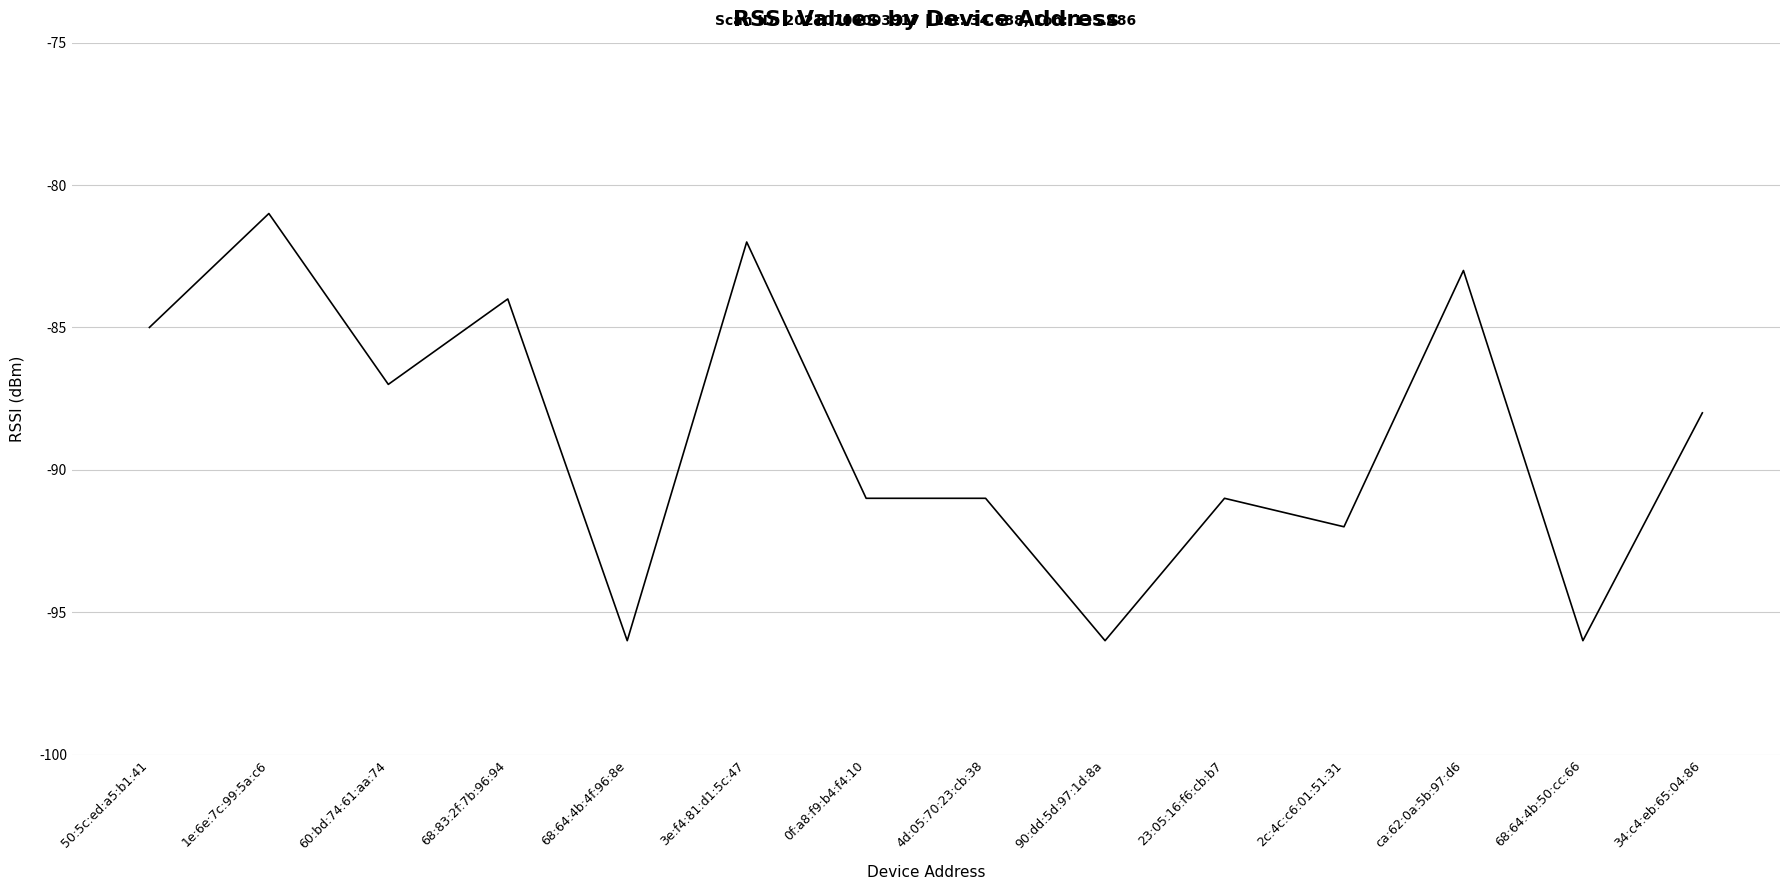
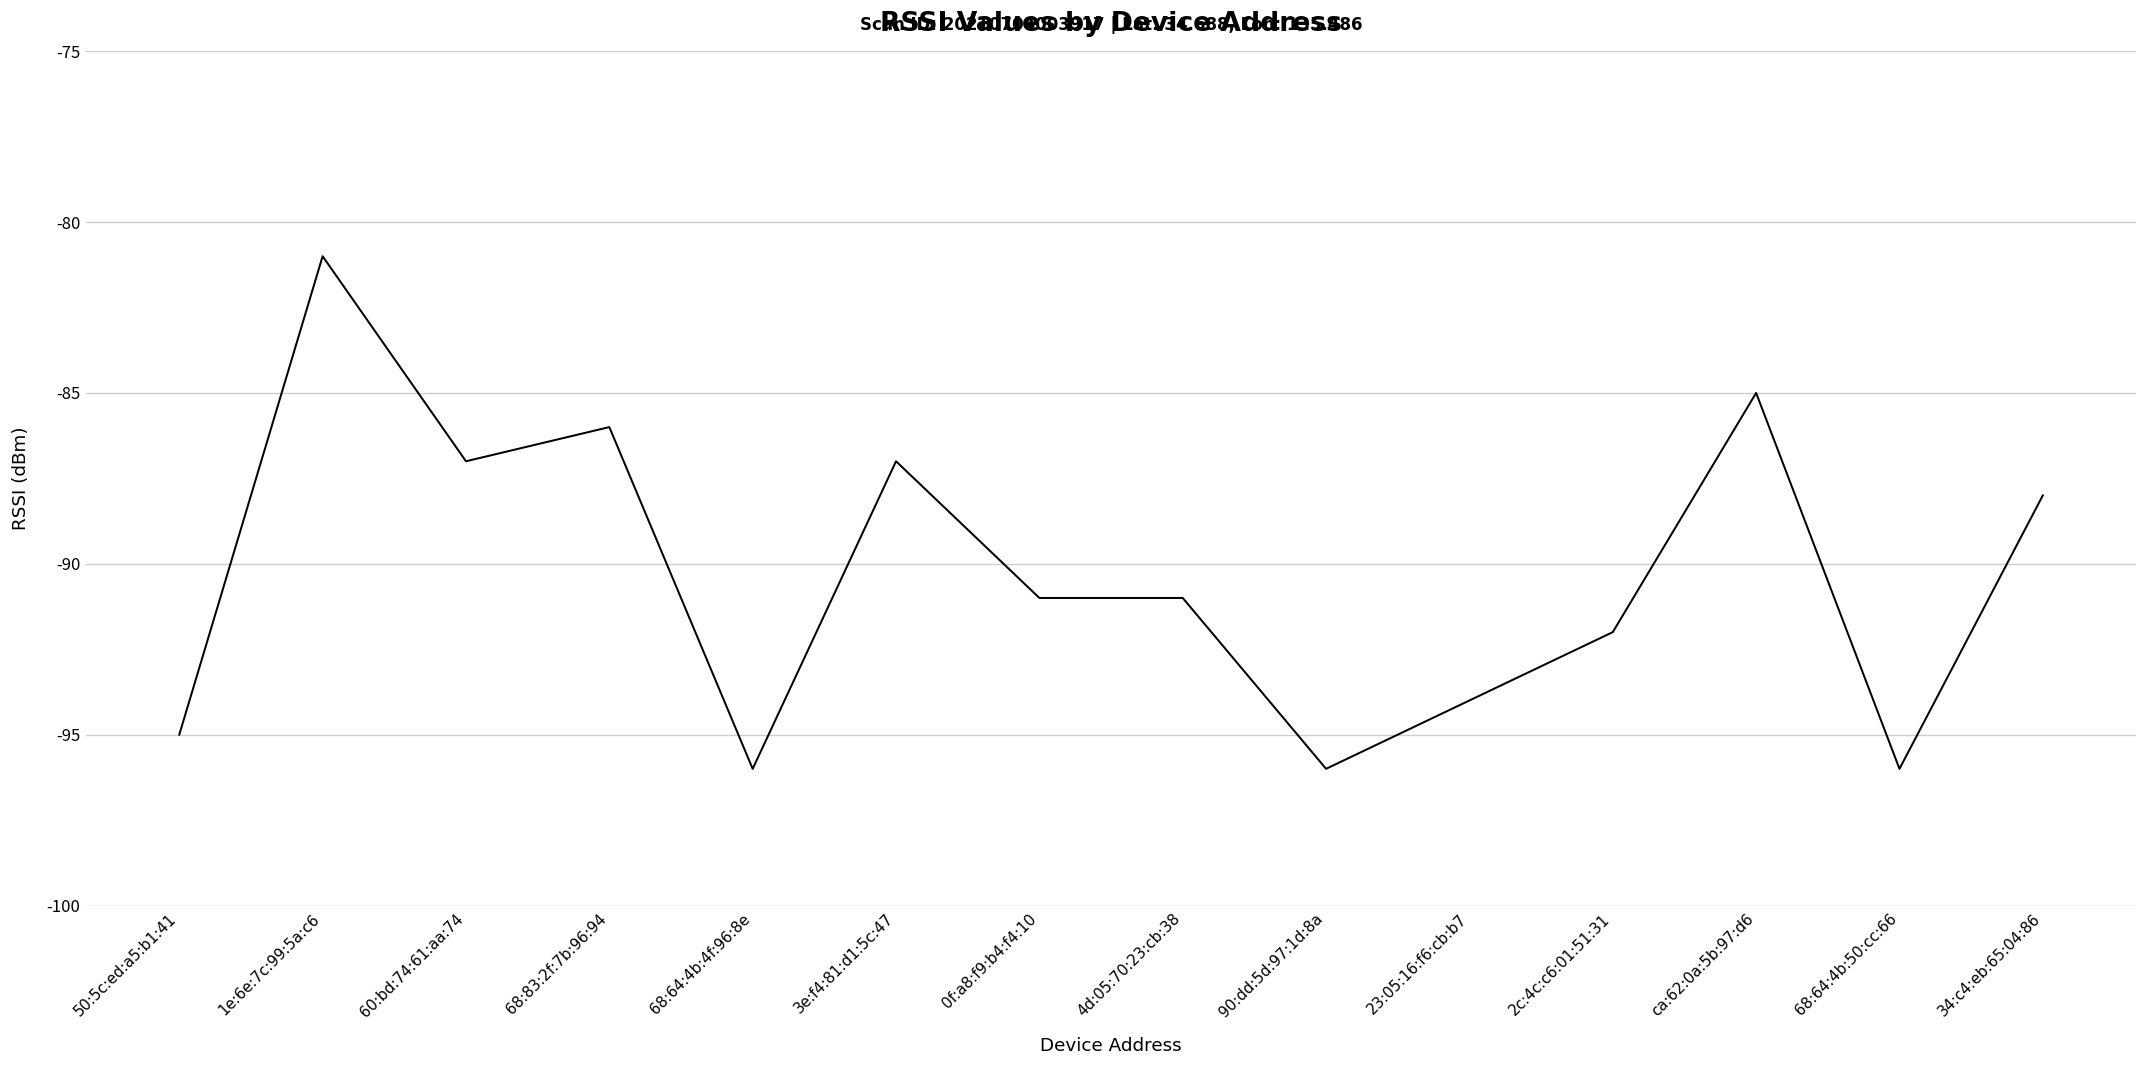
50:5c:ed:a5:b1:41: -85 -> -95
68:83:2f:7b:96:94: -84 -> -86
3e:f4:81:d1:5c:47: -82 -> -87
23:05:16:f6:cb:b7: -91 -> -94
ca:62:0a:5b:97:d6: -83 -> -85
